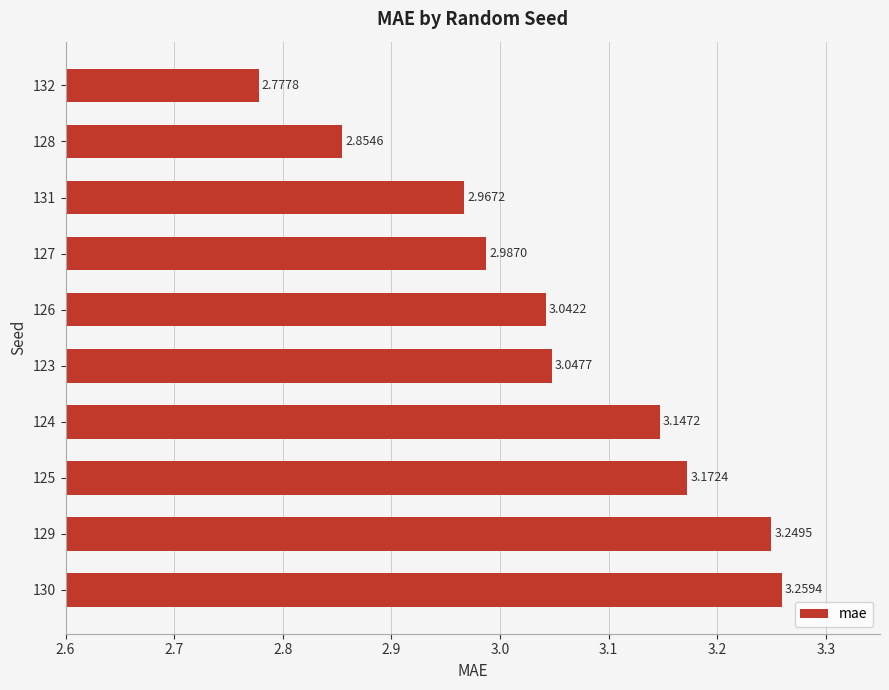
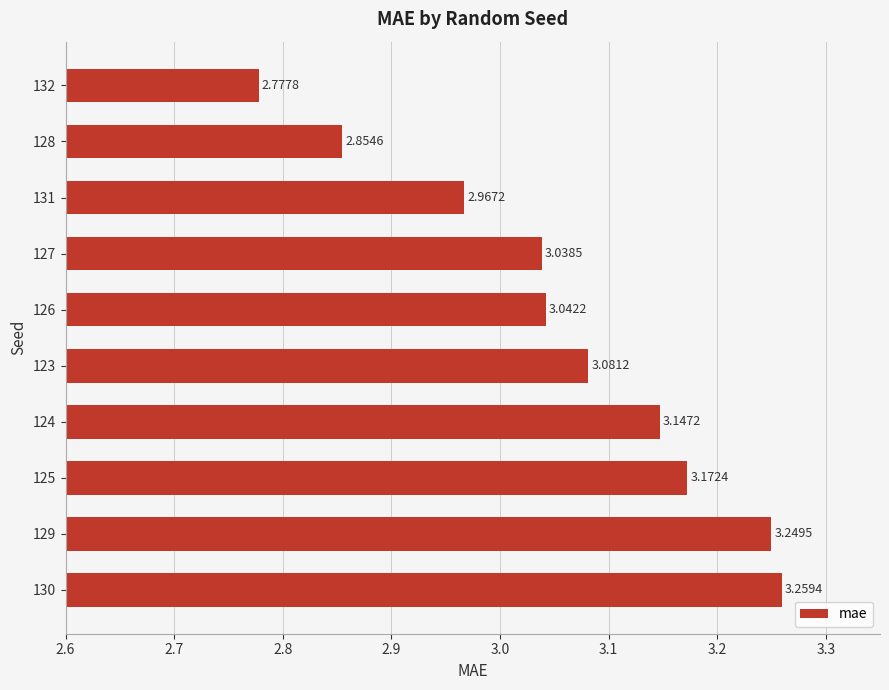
127: 2.9870 -> 3.0385
123: 3.0477 -> 3.0812
